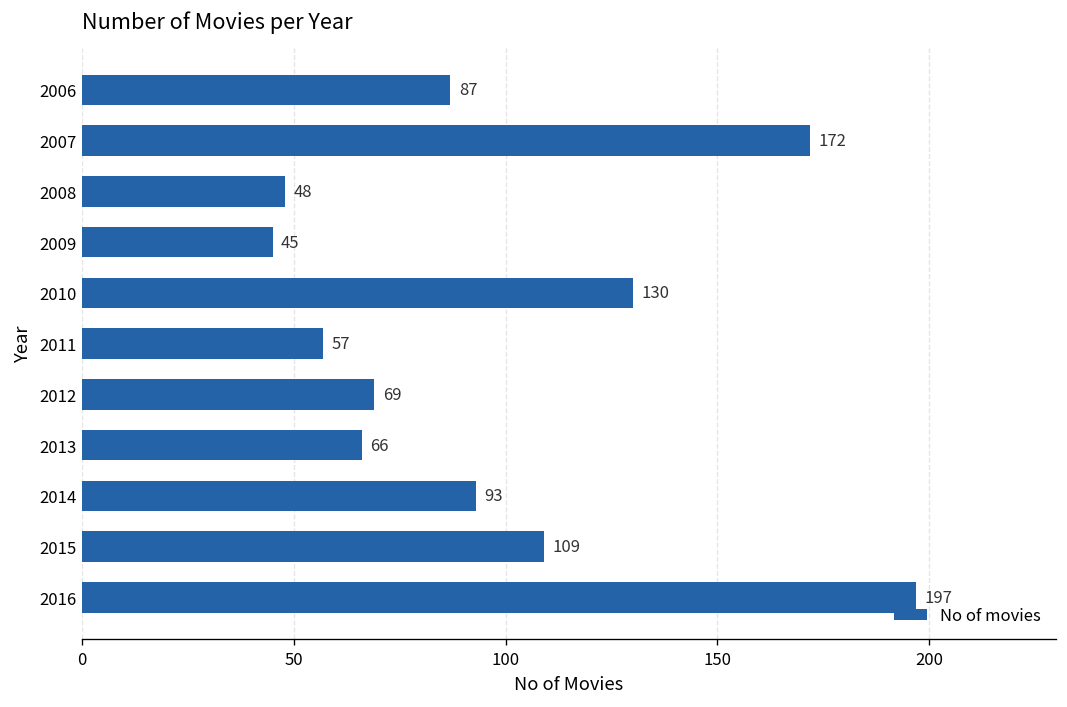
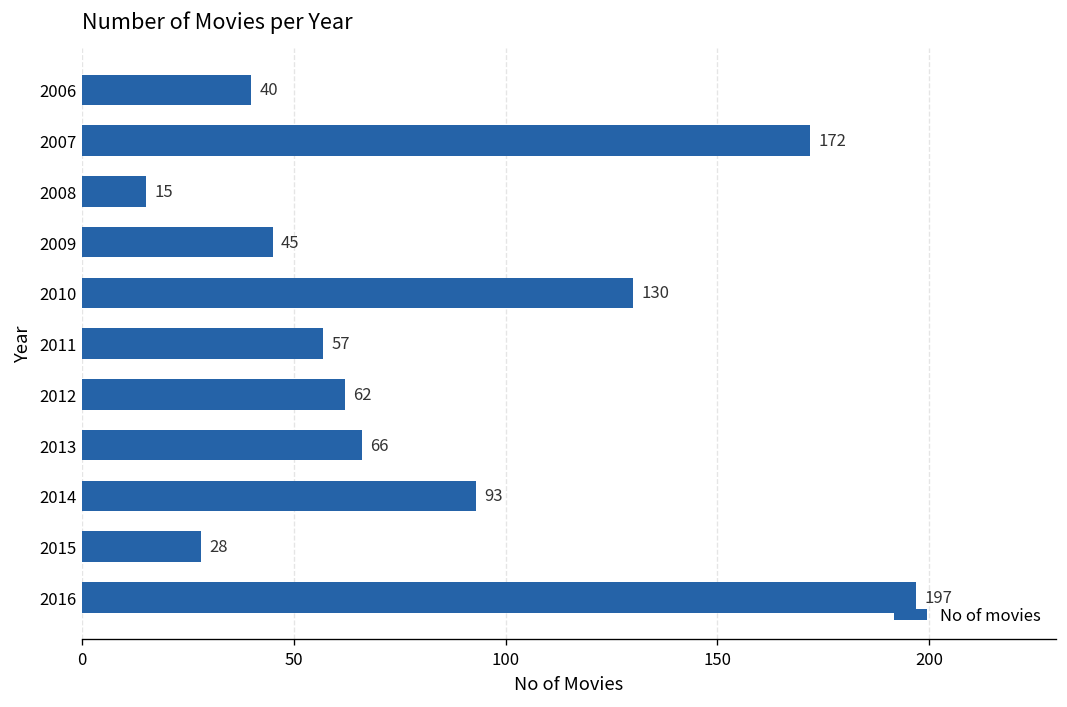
2006: 87 -> 40
2008: 48 -> 15
2012: 69 -> 62
2015: 109 -> 28
